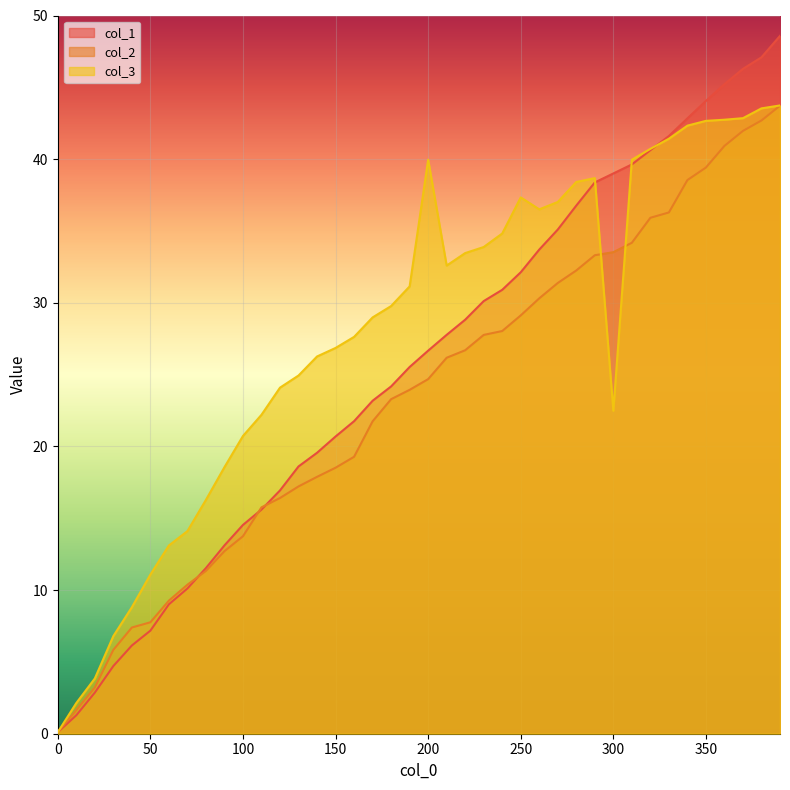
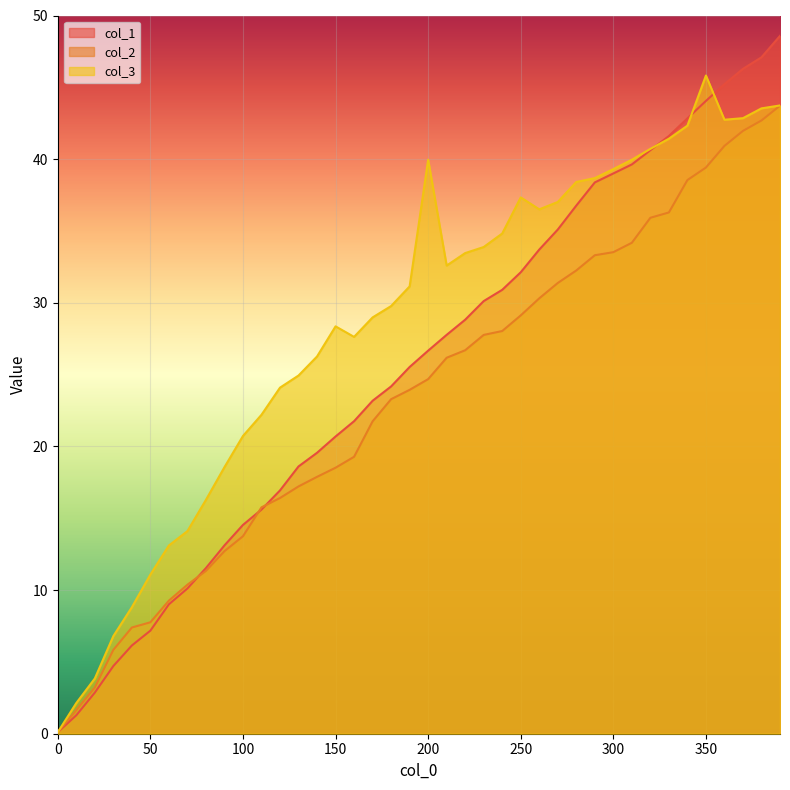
col_3, 150: 26.9 -> 28.4
col_3, 300: 22.5 -> 39.3
col_3, 350: 42.7 -> 45.8
